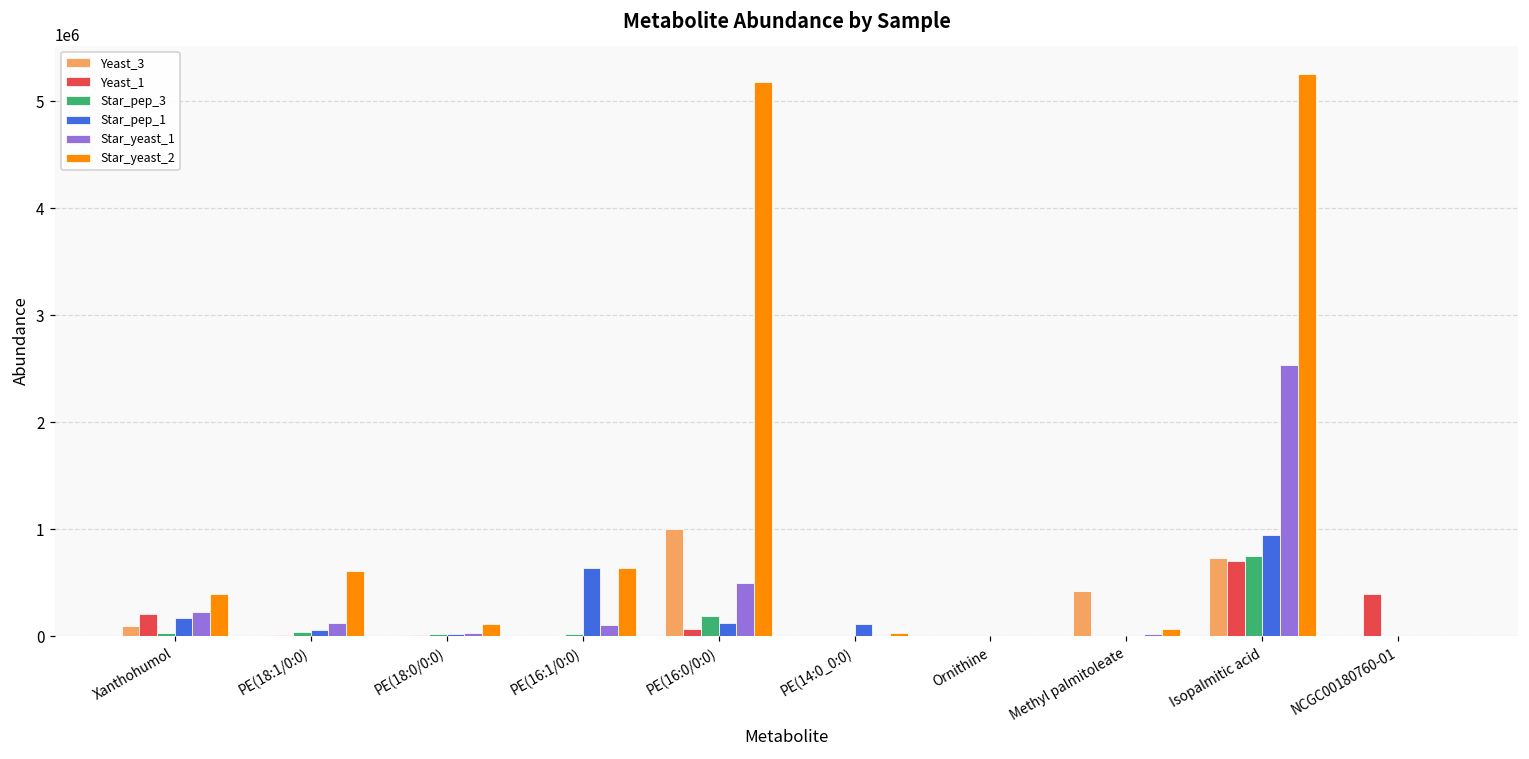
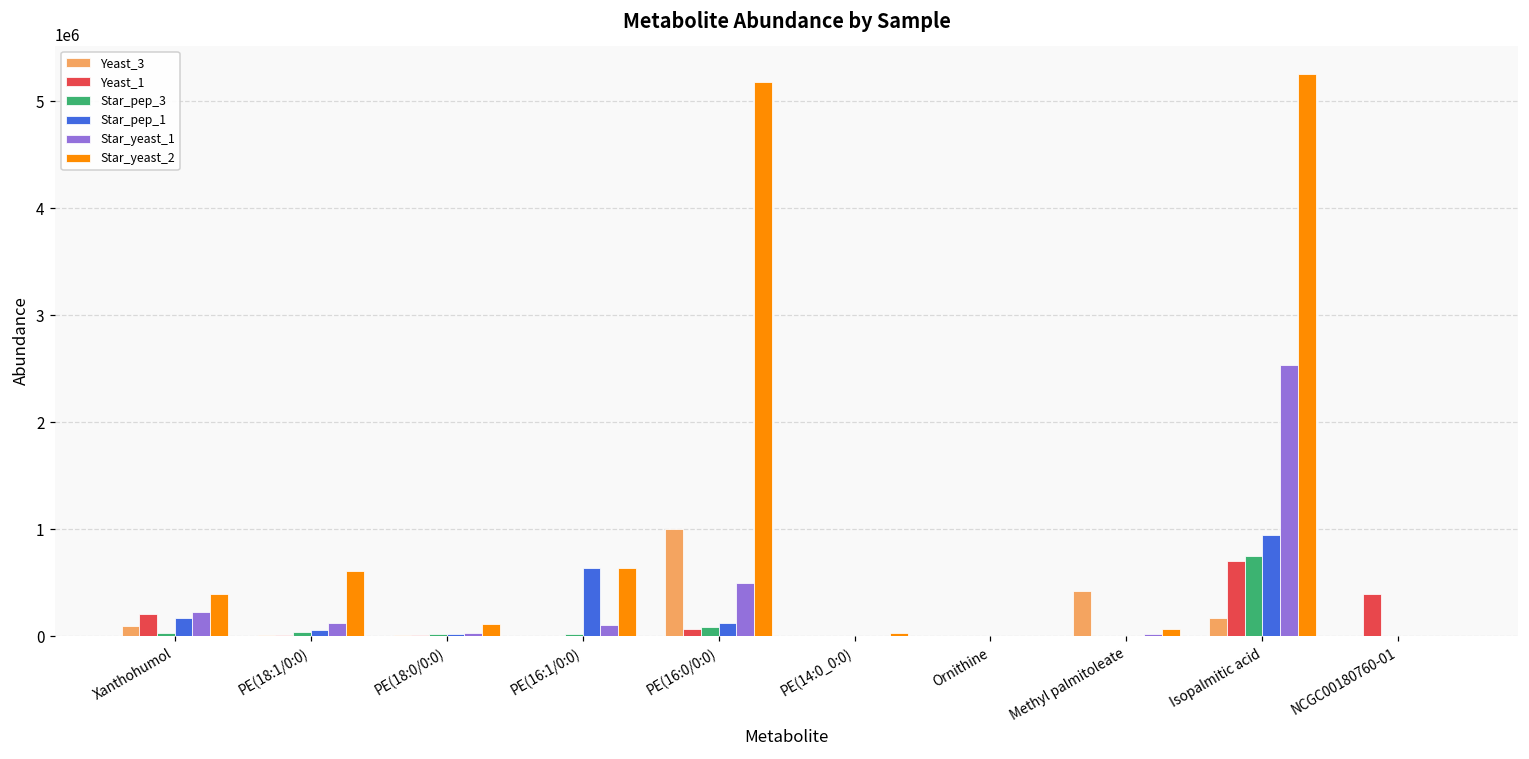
Star_pep_3, PE(16:0/0:0): 200000 -> 100000
Star_pep_1, PE(14:0_0:0): 100000 -> 0
Yeast_3, Isopalmitic acid: 700000 -> 200000
